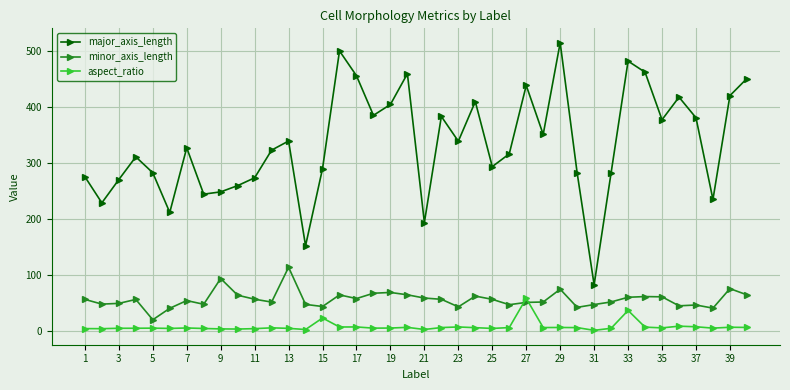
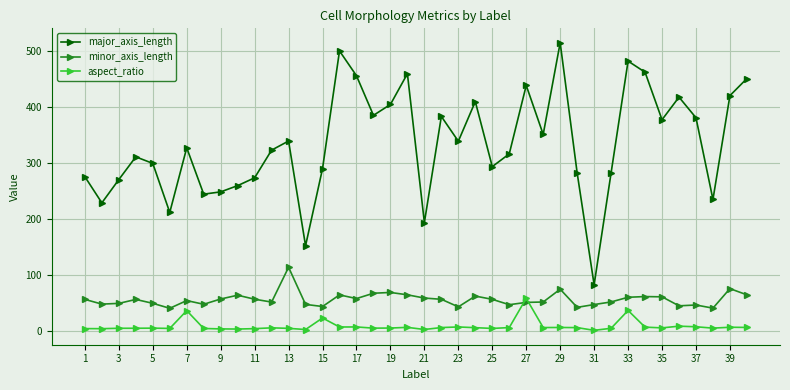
major_axis_length, 5: 280 -> 300
minor_axis_length, 5: 20 -> 50
aspect_ratio, 7: 10 -> 40
minor_axis_length, 9: 90 -> 60
